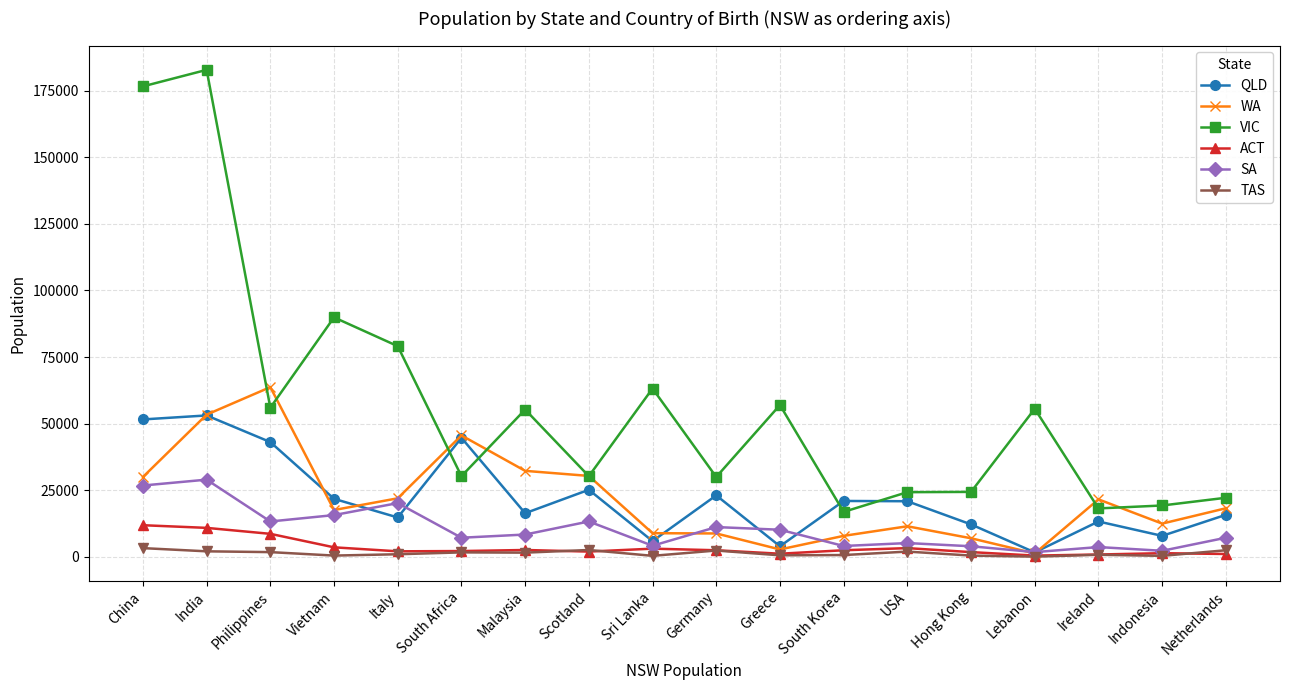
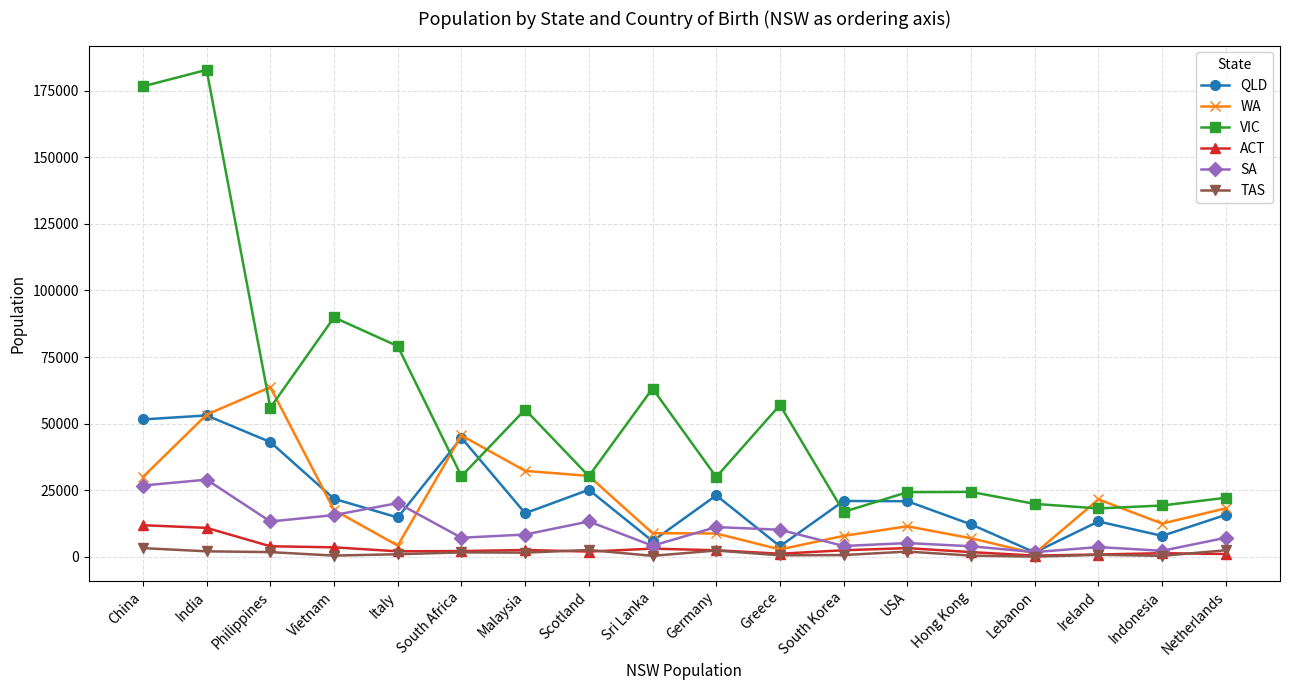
ACT, Philippines: 9000 -> 4000
WA, Italy: 22000 -> 4000
VIC, Lebanon: 56000 -> 20000
